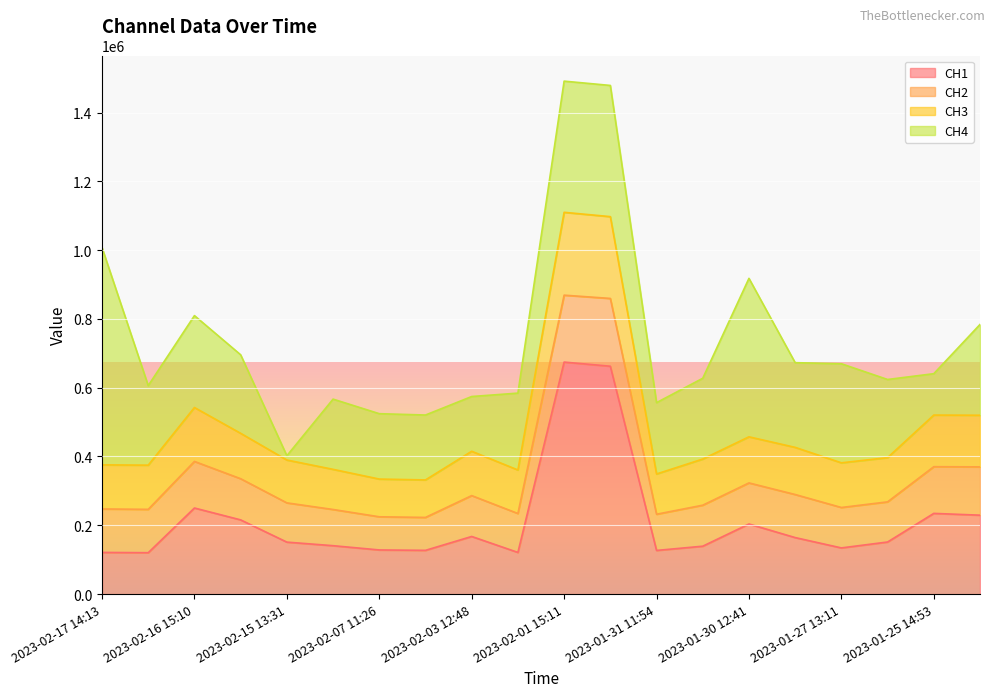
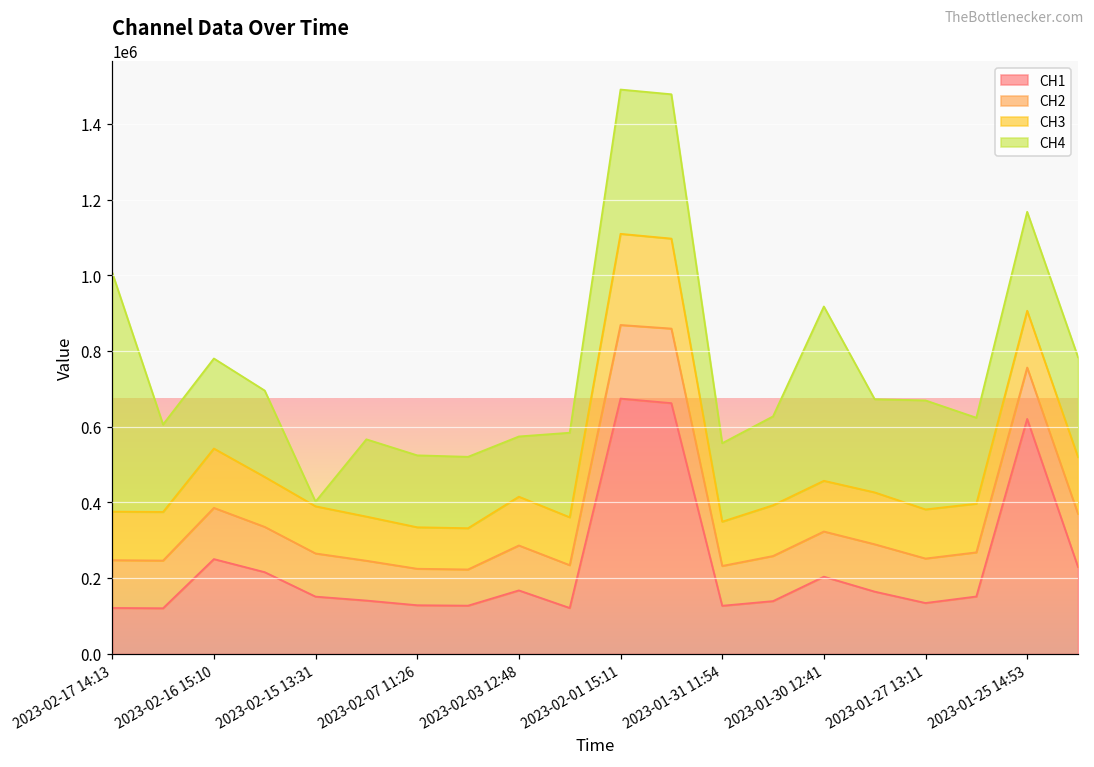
CH4, 2023-02-16 15:10: 270000 -> 240000
CH1, 2023-01-25 14:53: 230000 -> 620000
CH4, 2023-01-25 14:53: 120000 -> 260000
